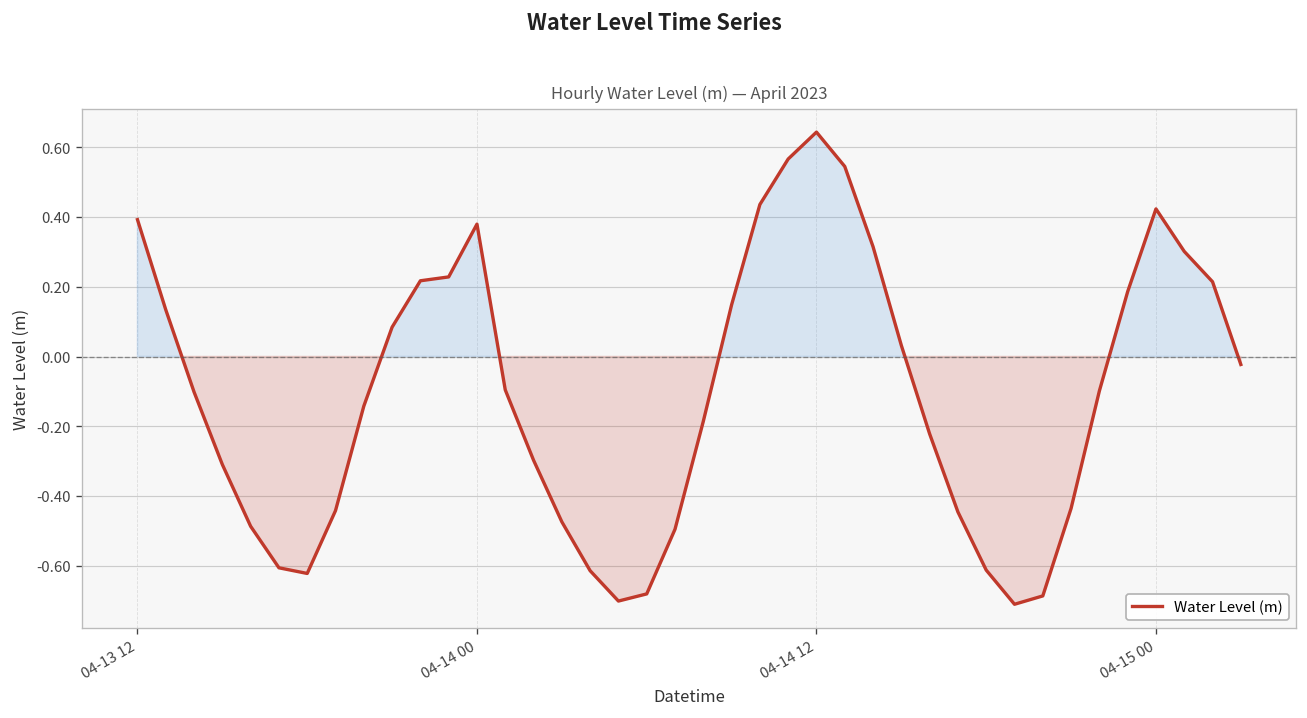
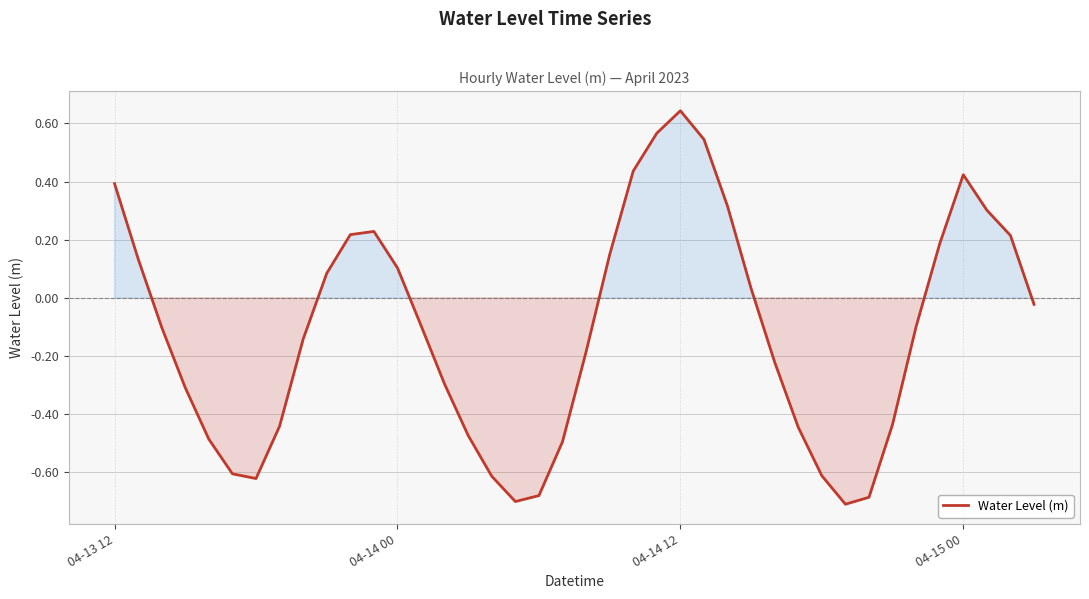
04-14 00: 0.38 -> 0.10
